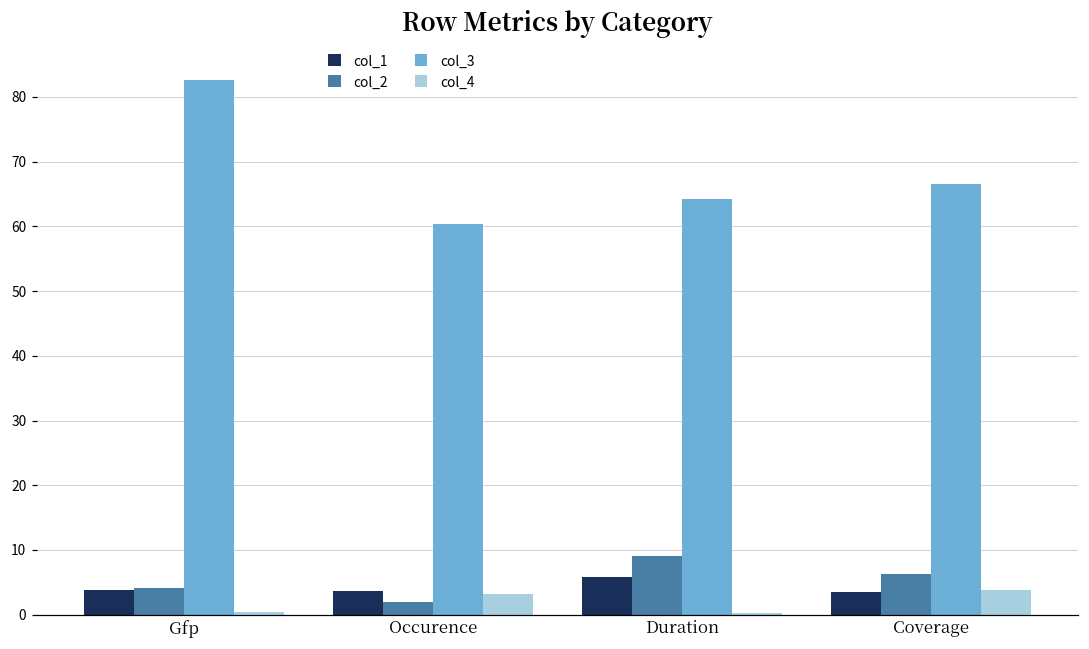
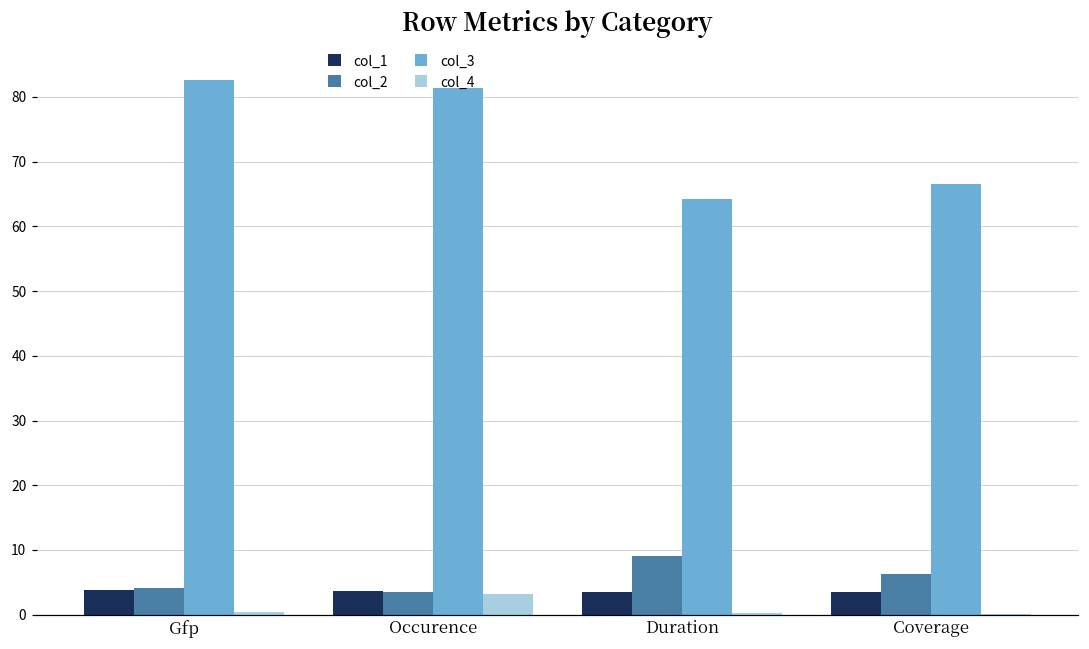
col_2, Occurence: 2 -> 4
col_3, Occurence: 60 -> 81
col_1, Duration: 6 -> 4
col_4, Coverage: 4 -> 0
